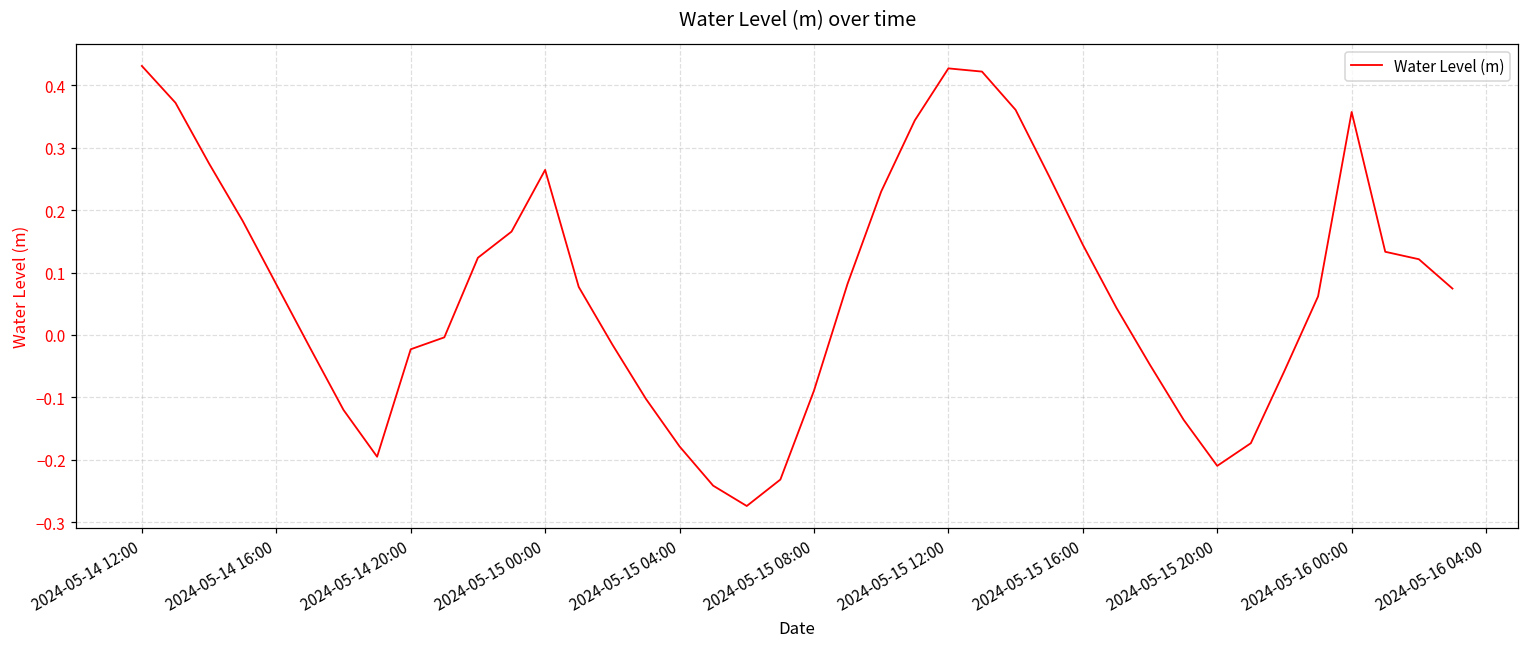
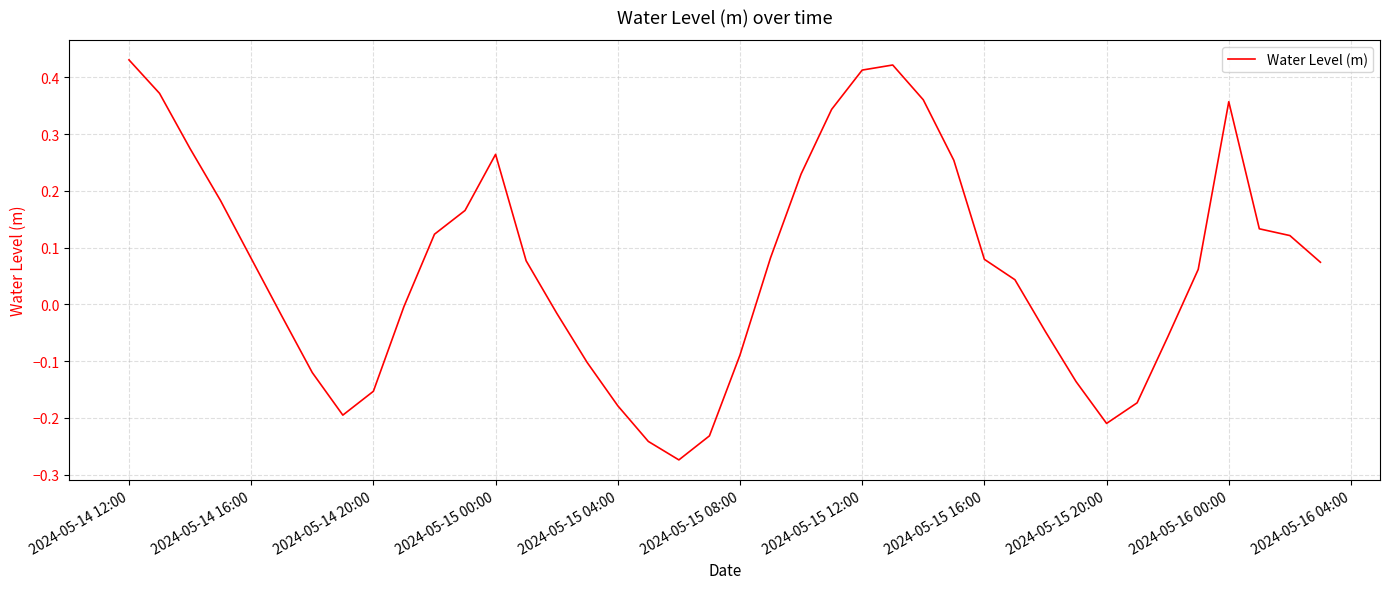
2024-05-14 20:00: -0.02 -> -0.15
2024-05-15 12:00: 0.43 -> 0.41
2024-05-15 16:00: 0.14 -> 0.08
